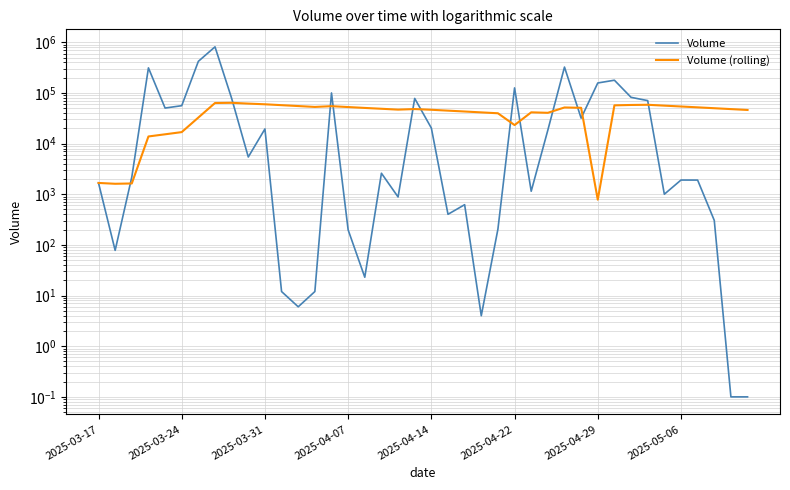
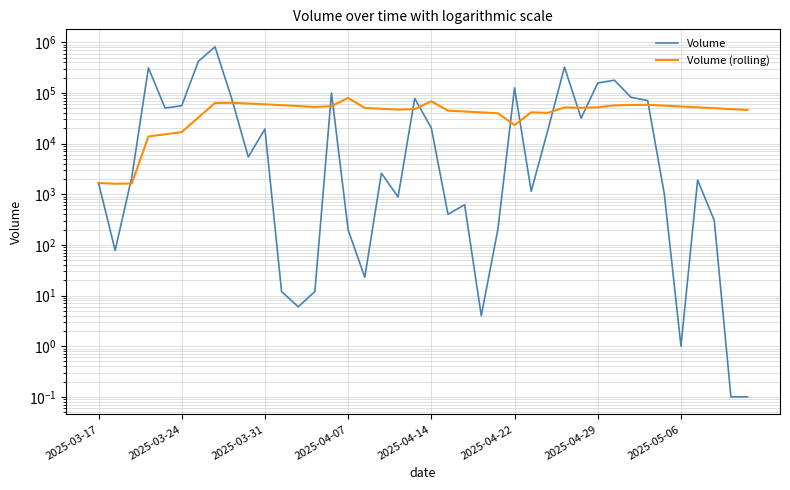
Volume (rolling), 2025-04-07: 50000 -> 80000
Volume (rolling), 2025-04-14: 50000 -> 70000
Volume (rolling), 2025-04-29: 800 -> 50000
Volume, 2025-05-06: 1900 -> 1
